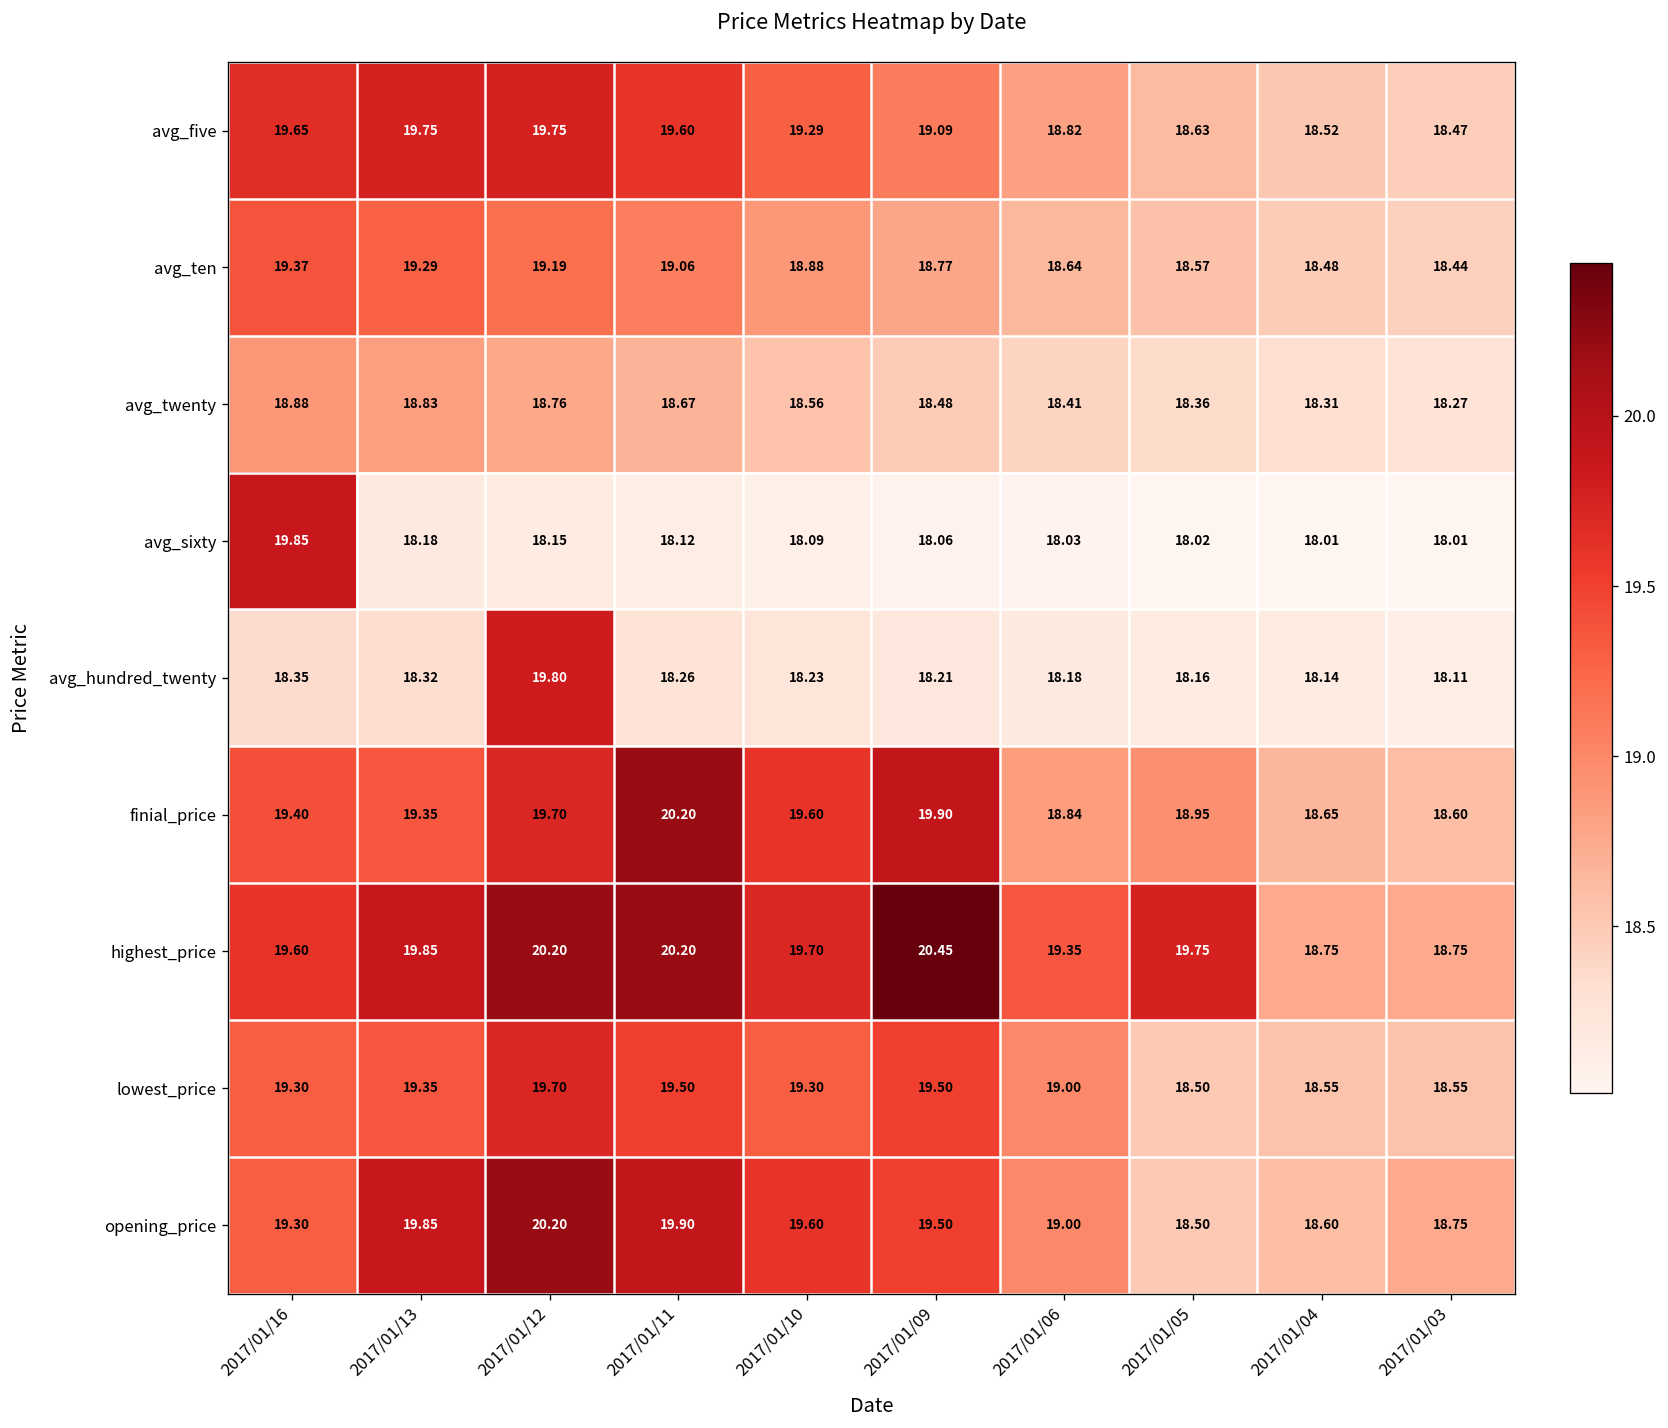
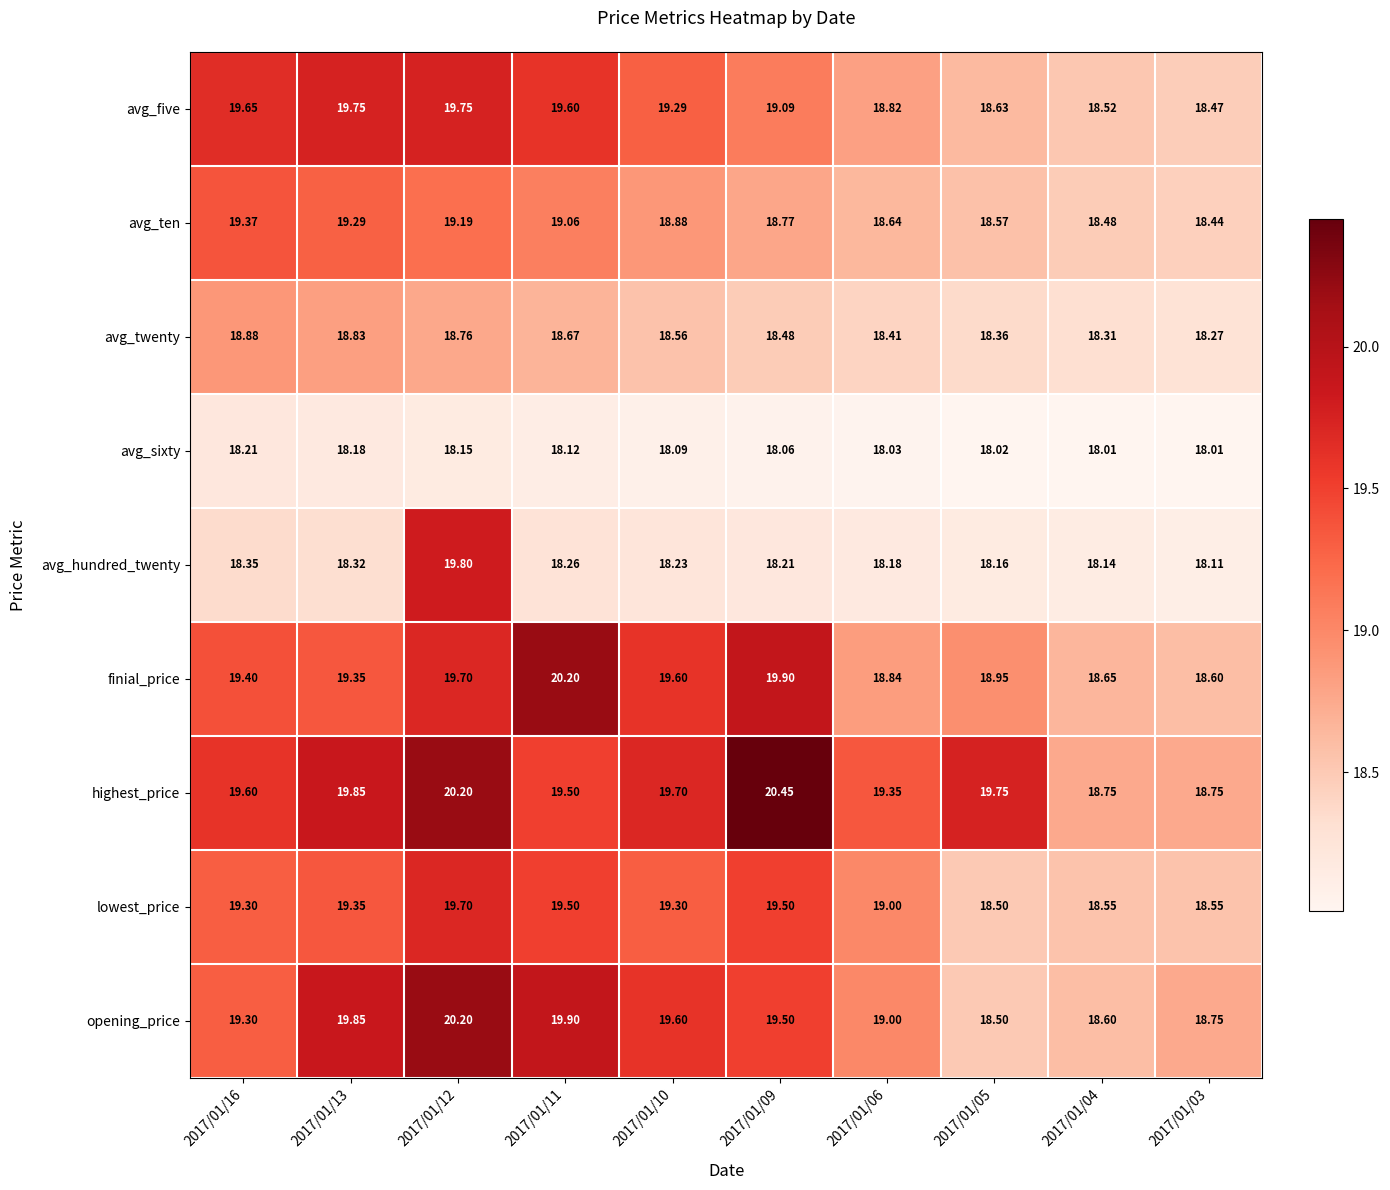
avg_sixty, 2017/01/16: 19.85 -> 18.21
highest_price, 2017/01/11: 20.20 -> 19.50
